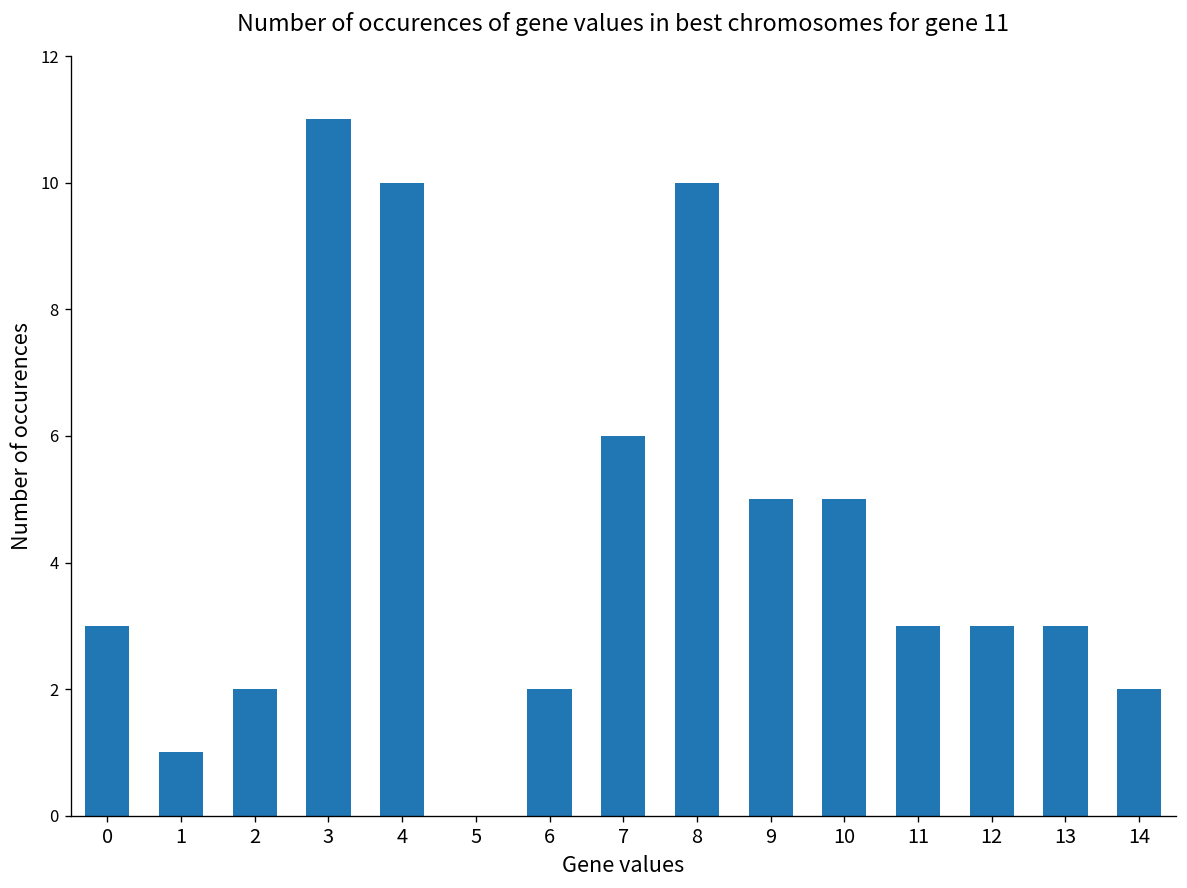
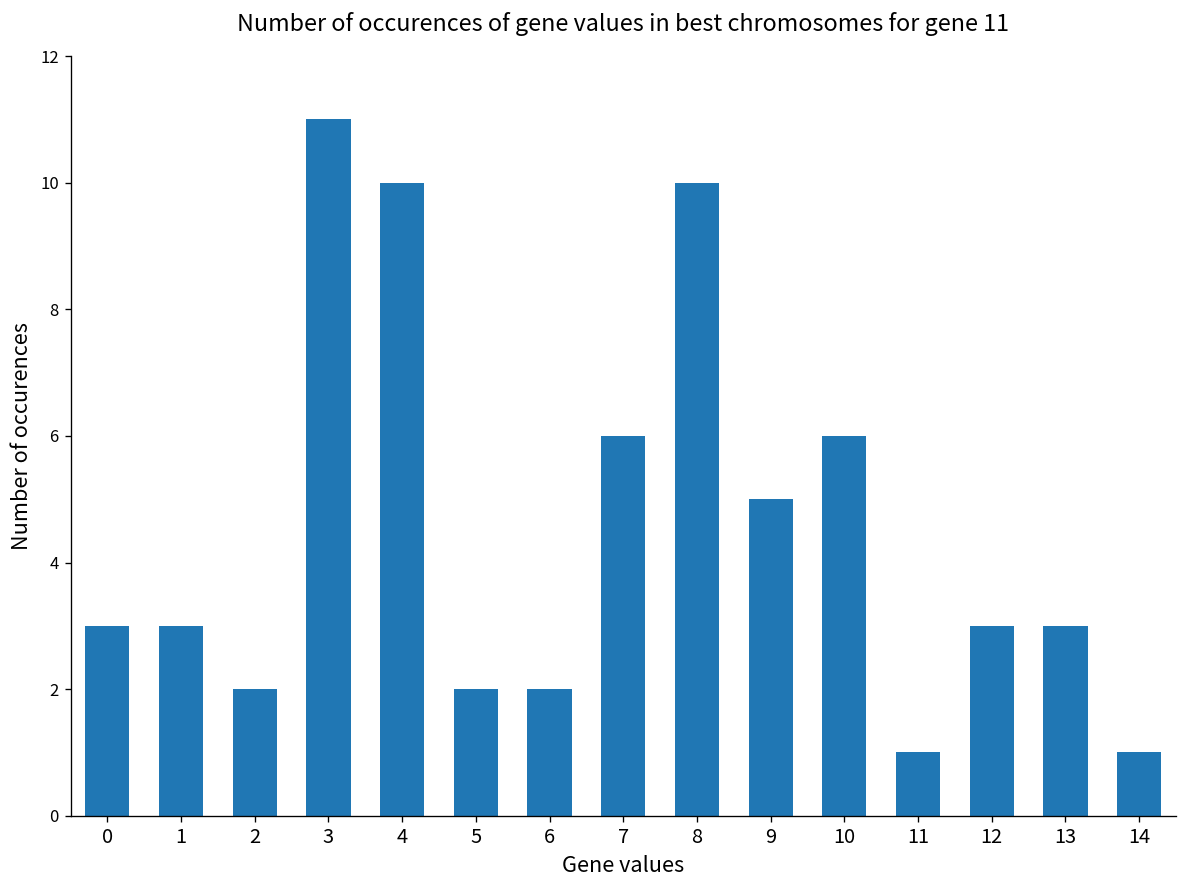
1: 1 -> 3
5: 0 -> 2
10: 5 -> 6
11: 3 -> 1
14: 2 -> 1
